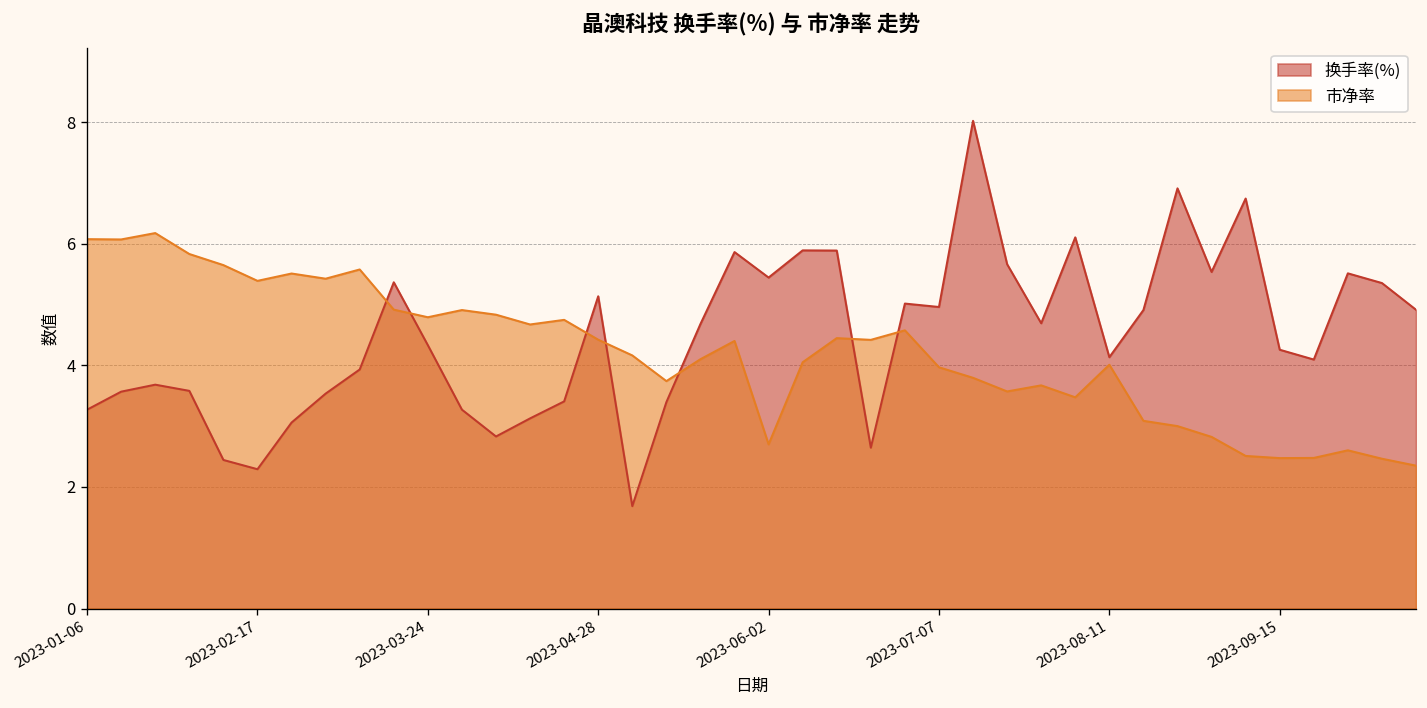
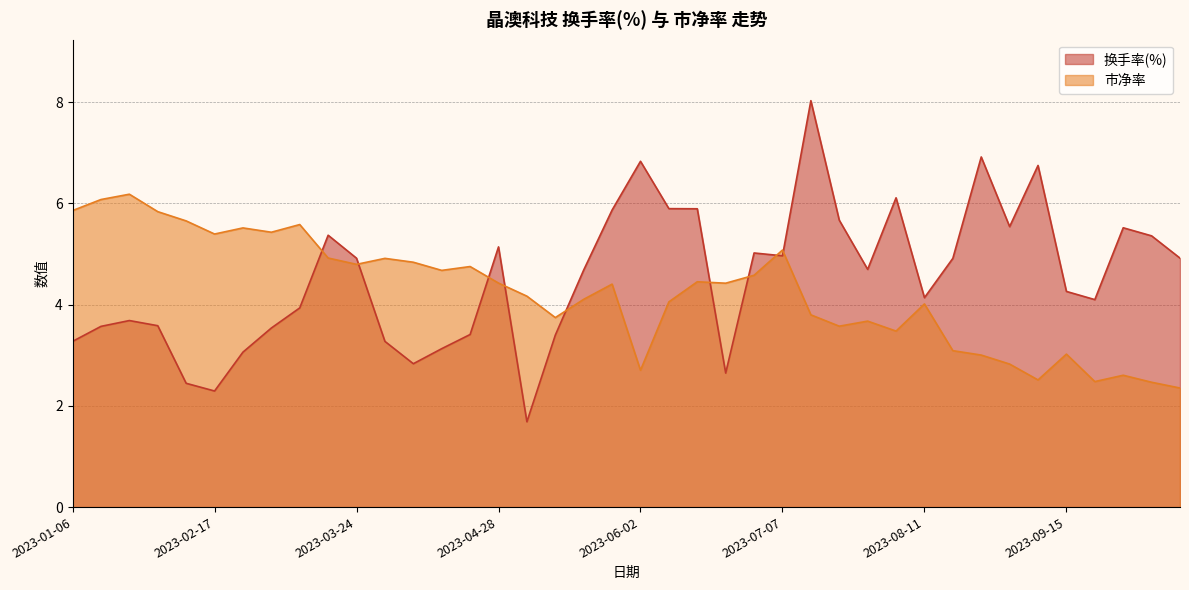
市净率, 2023-01-06: 6.1 -> 5.9
换手率(%), 2023-03-24: 4.3 -> 4.9
换手率(%), 2023-06-02: 5.4 -> 6.8
市净率, 2023-07-07: 4.0 -> 5.1
市净率, 2023-09-15: 2.5 -> 3.0
